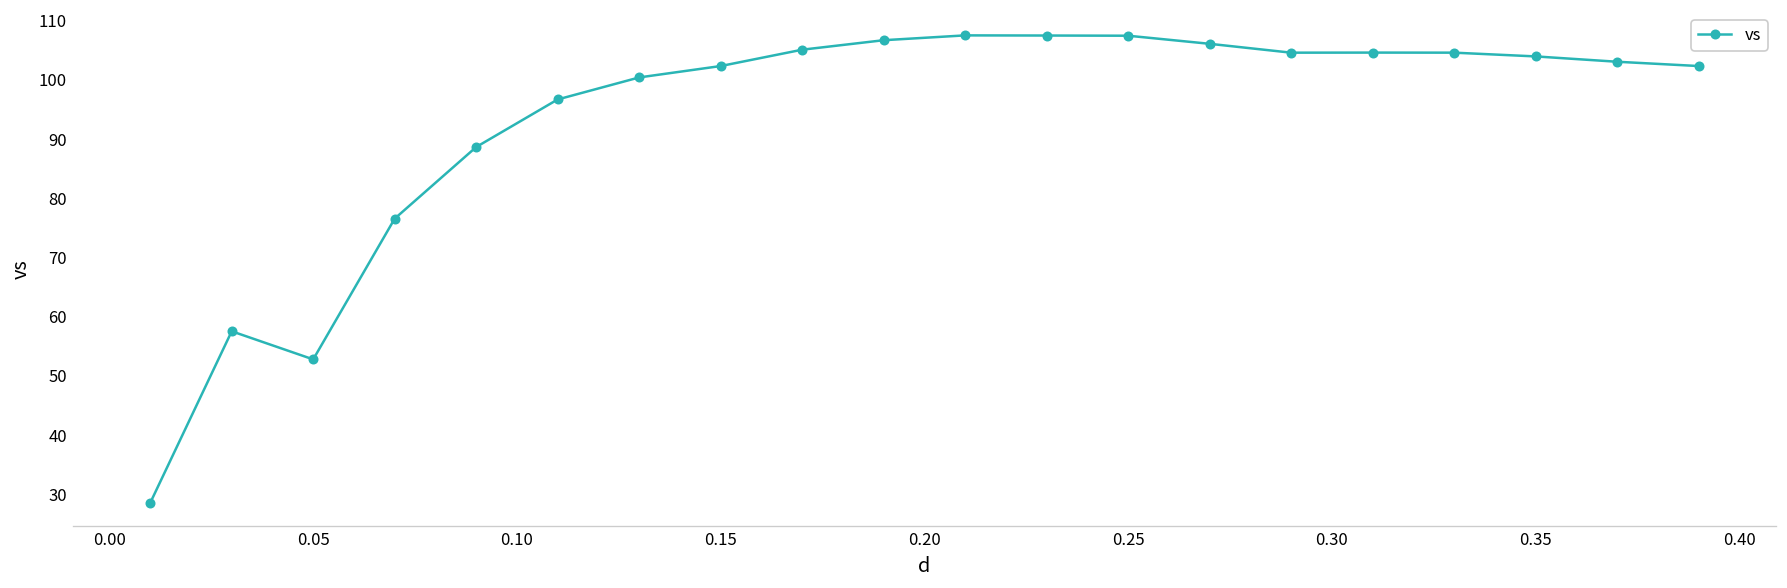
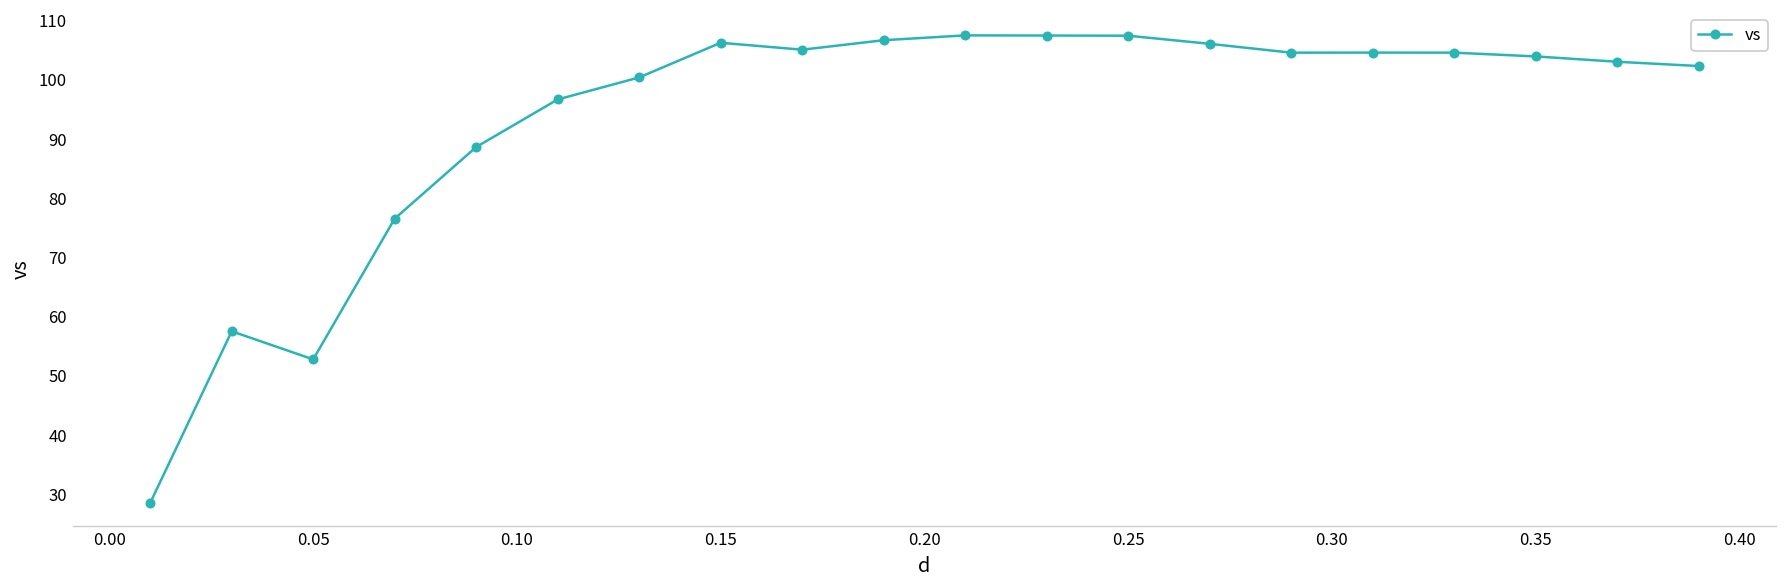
0.15: 102 -> 106
